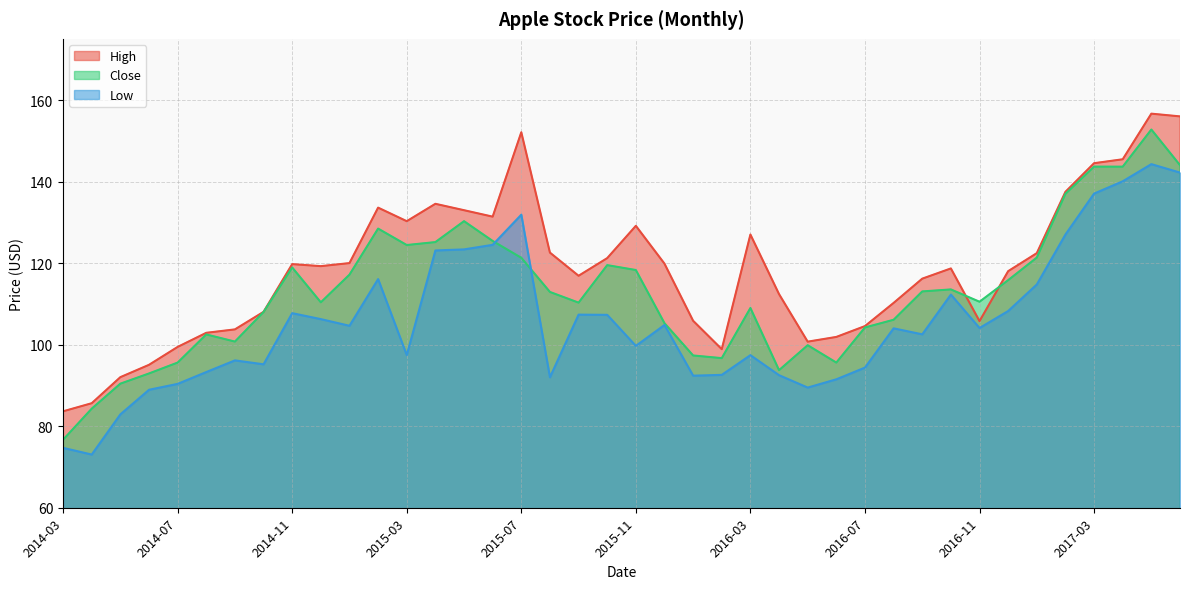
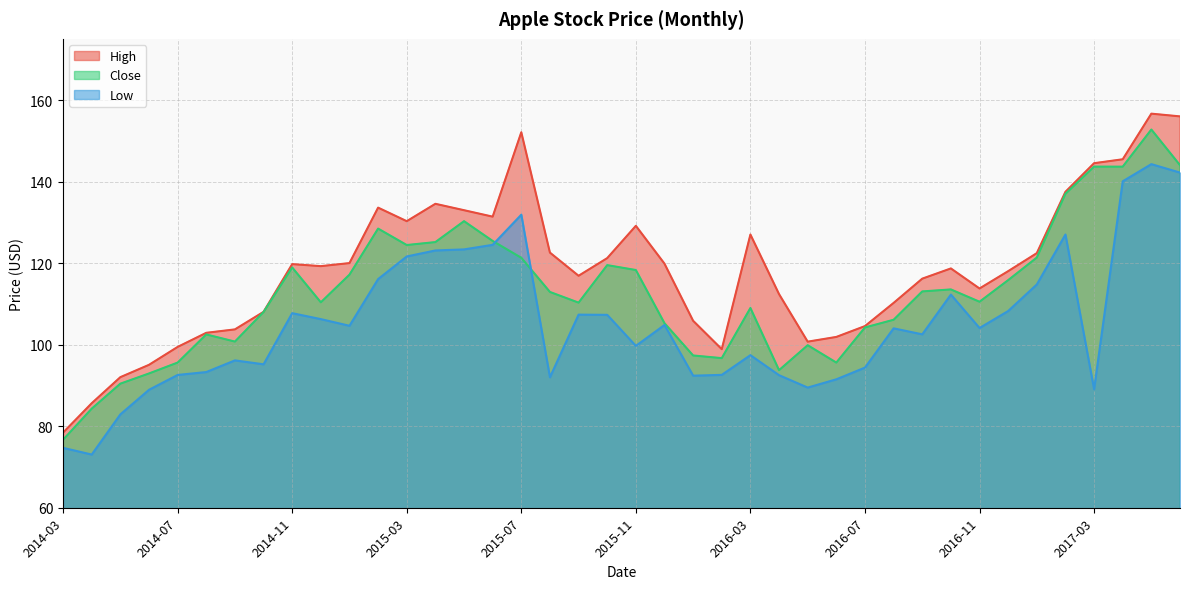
High, 2014-03: 84 -> 78
Low, 2014-07: 90 -> 93
Low, 2015-03: 97 -> 122
High, 2016-11: 106 -> 114
Low, 2017-03: 137 -> 89
